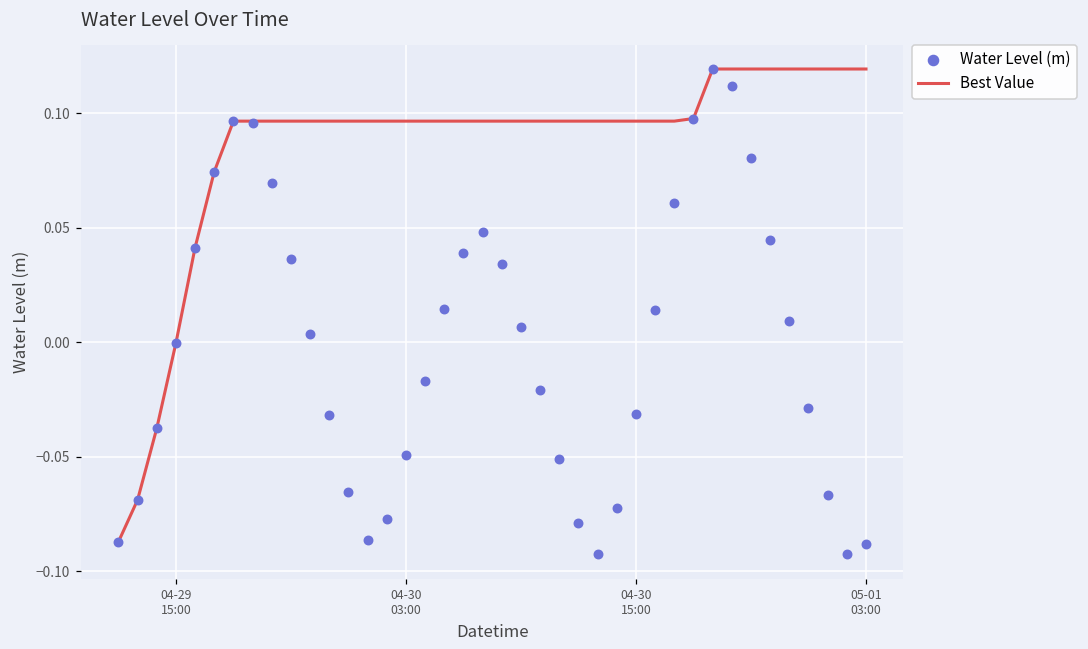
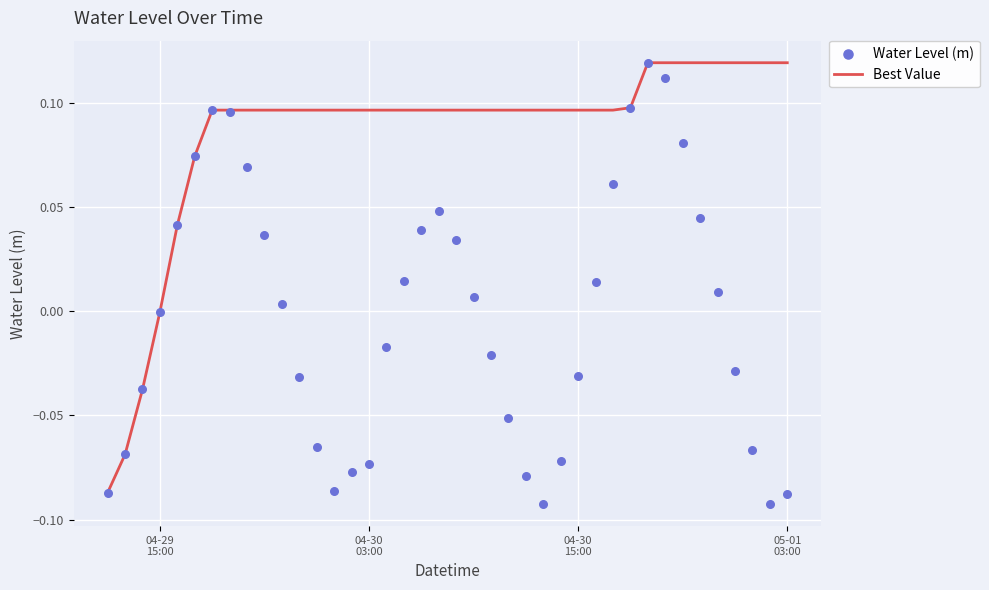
Water Level (m), 04-30 03:00: -0.049 -> -0.074
